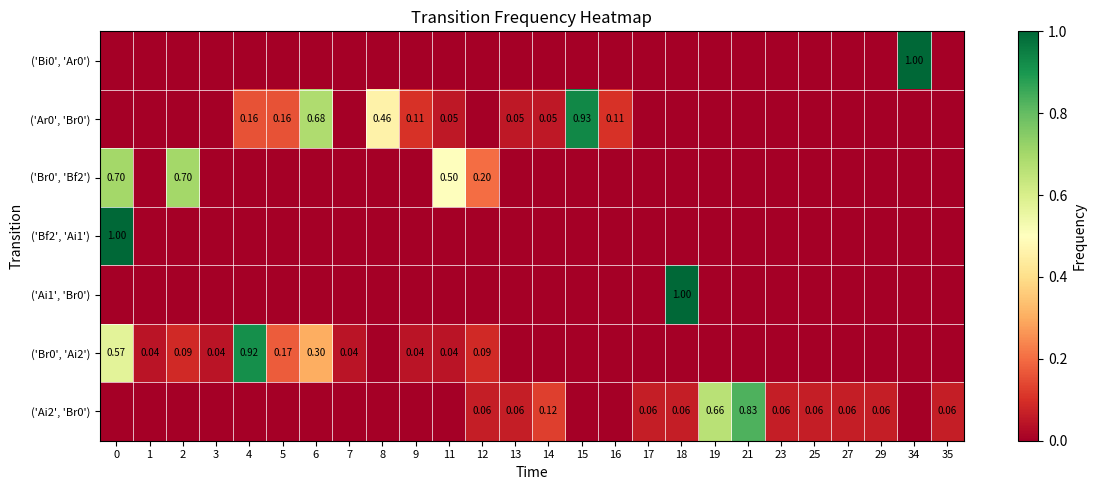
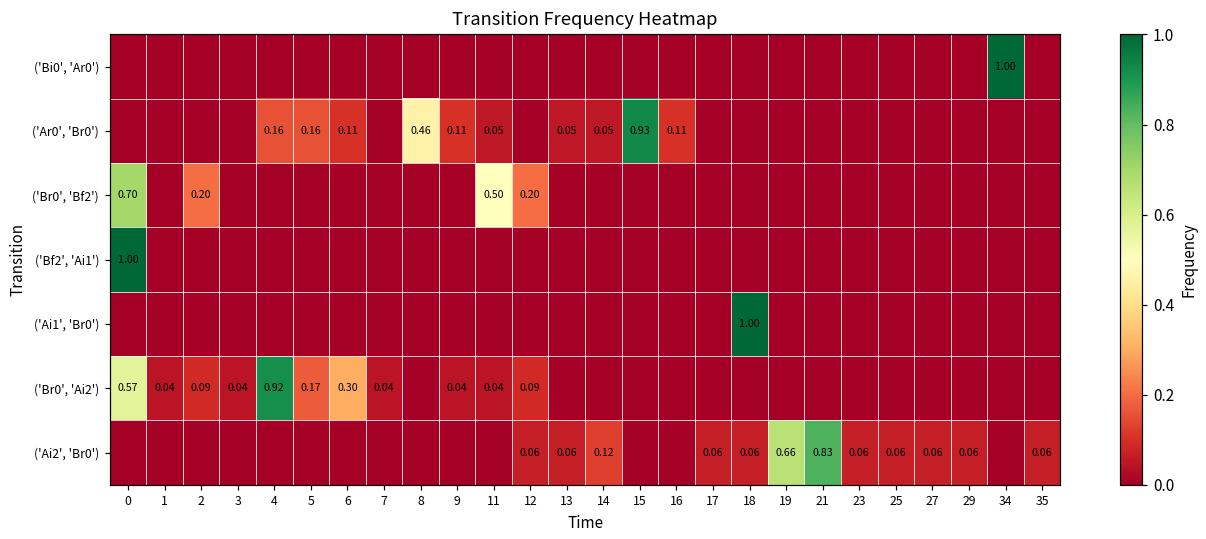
('Ar0', 'Br0'), 6: 0.68 -> 0.11
('Br0', 'Bf2'), 2: 0.70 -> 0.20
